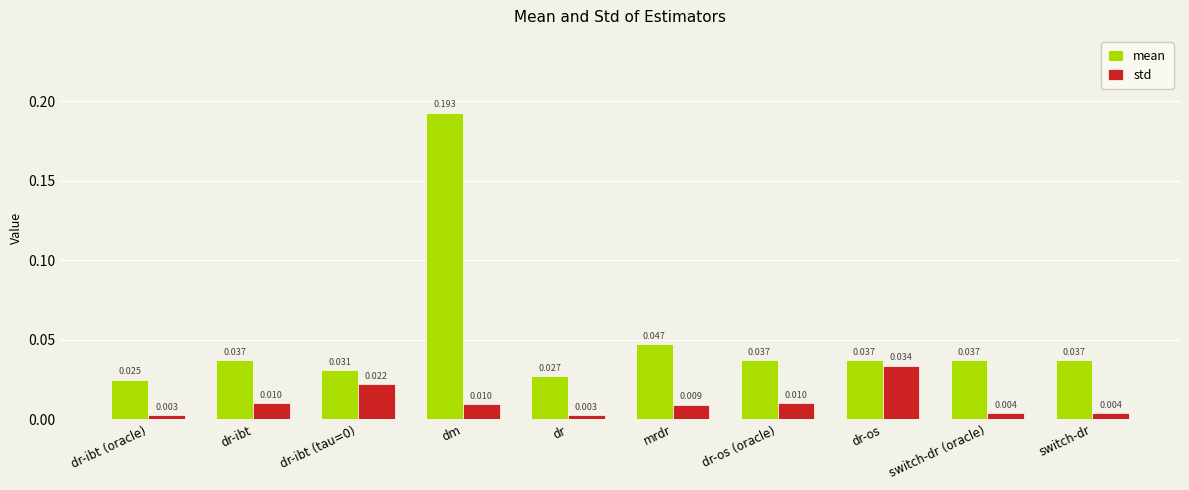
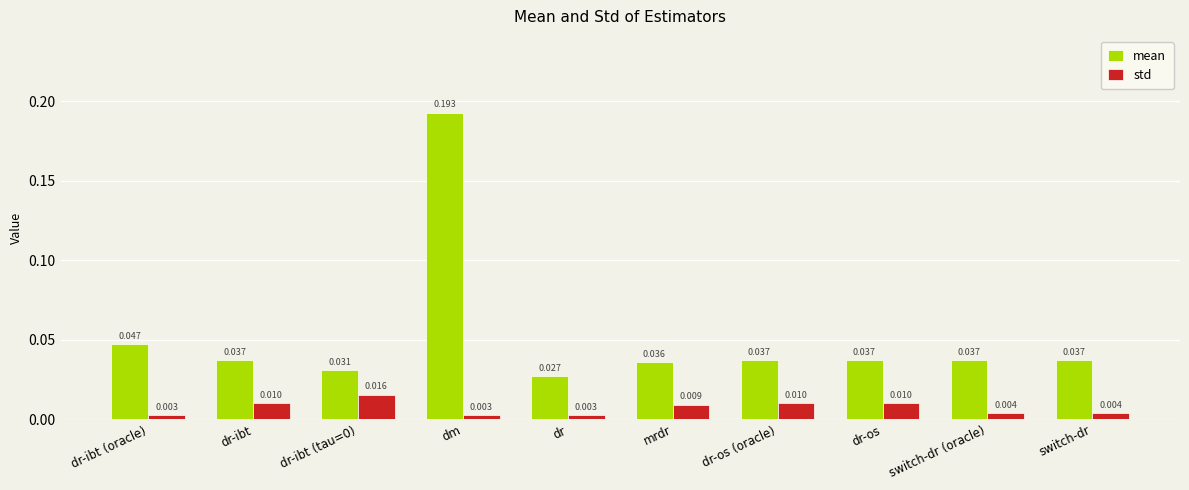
mean, dr-ibt (oracle): 0.025 -> 0.047
std, dr-ibt (tau=0): 0.022 -> 0.016
std, dm: 0.010 -> 0.003
mean, mrdr: 0.047 -> 0.036
std, dr-os: 0.034 -> 0.010
